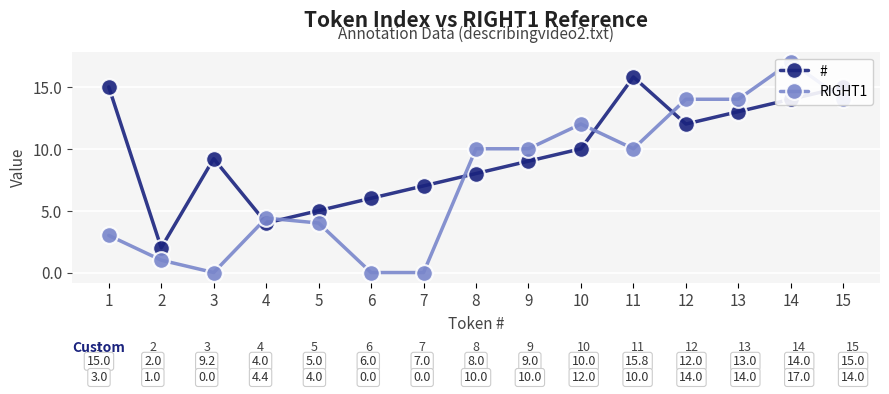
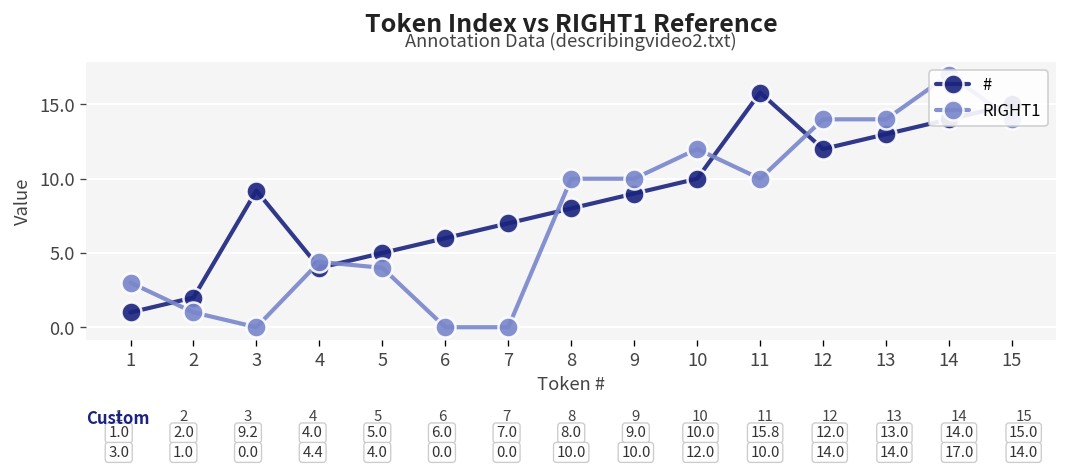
#, 1: 15.0 -> 1.0
